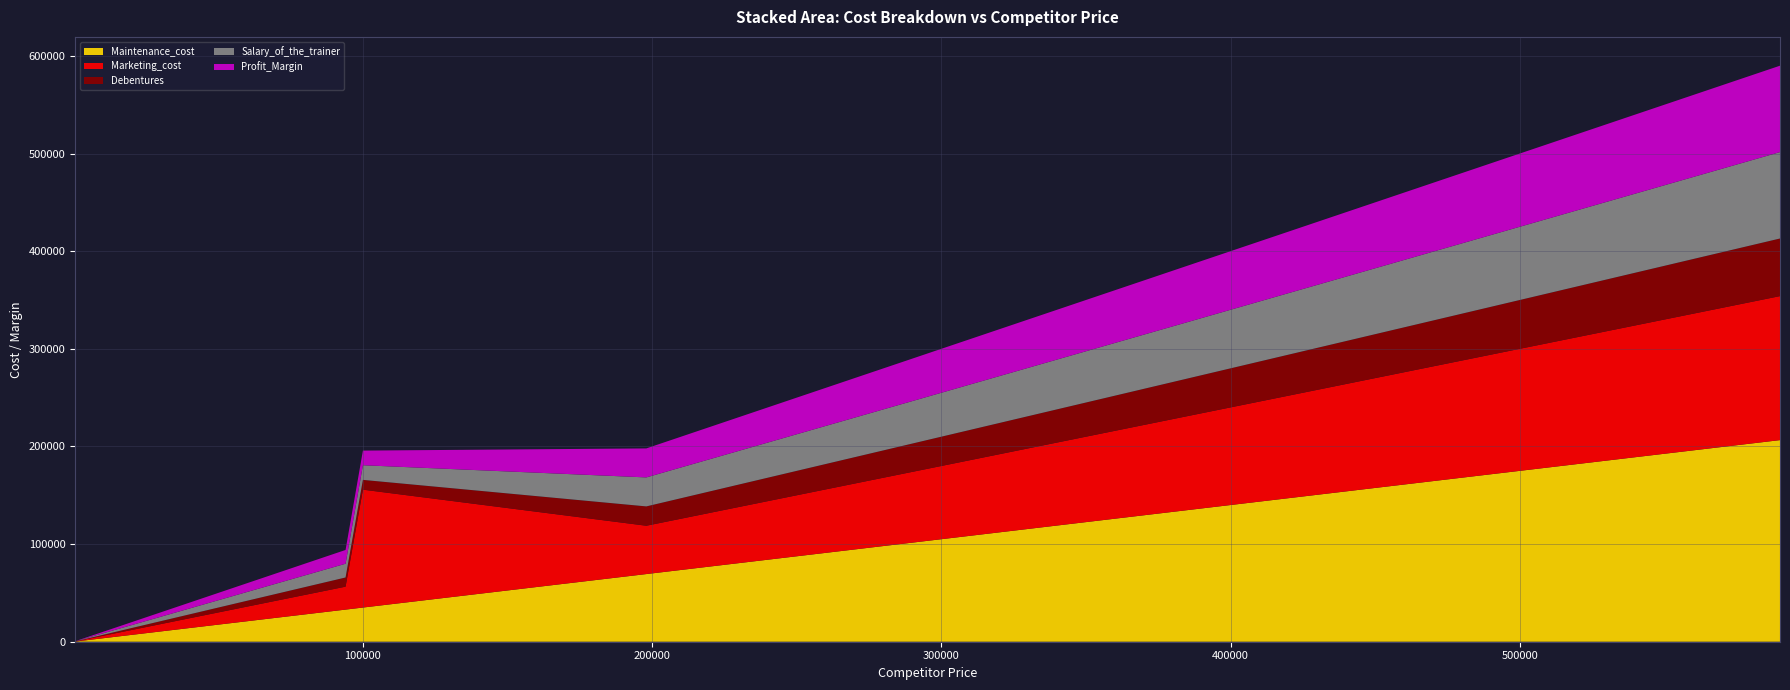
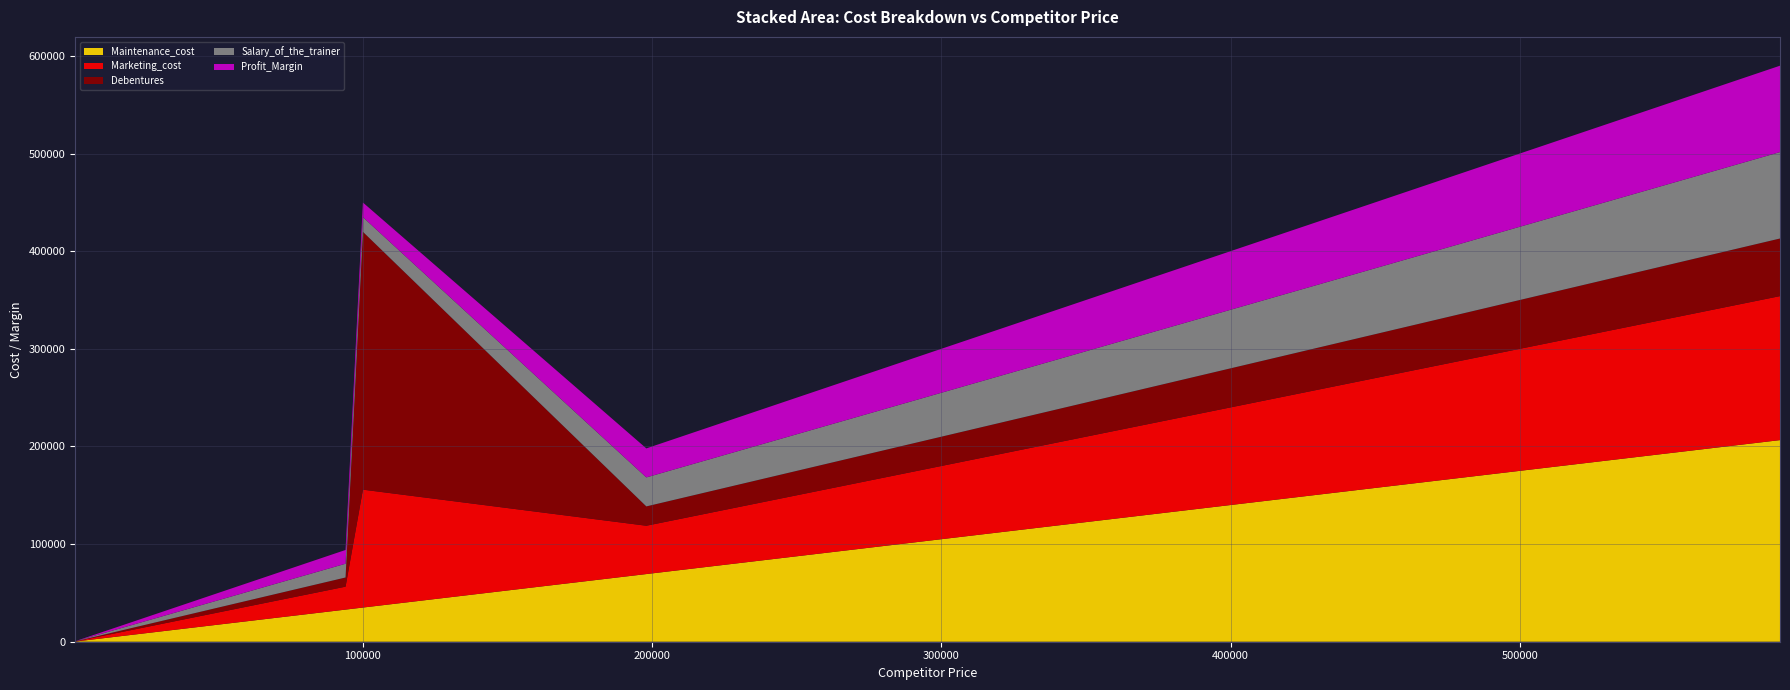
Debentures, 100000: 10000 -> 260000
